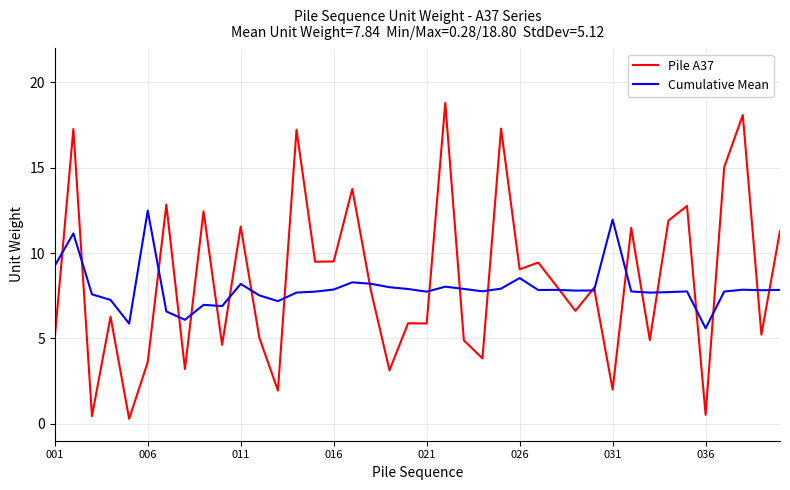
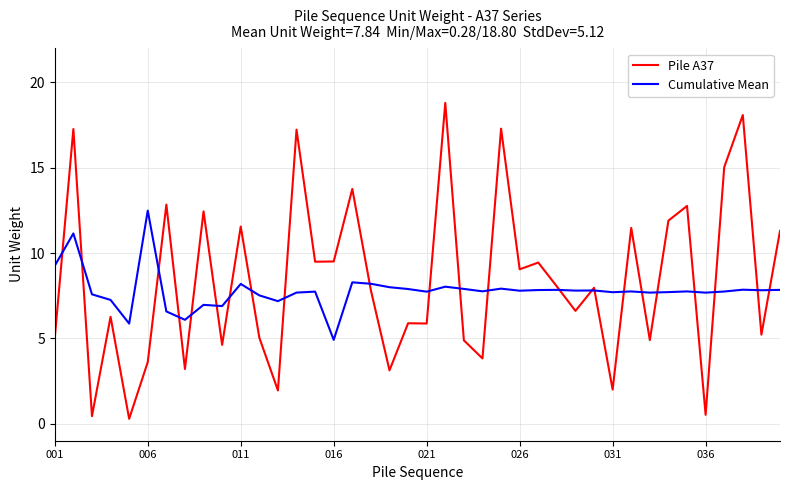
Cumulative Mean, 016: 7.9 -> 4.9
Cumulative Mean, 026: 8.5 -> 7.8
Cumulative Mean, 031: 12.0 -> 7.7
Cumulative Mean, 036: 5.6 -> 7.7
